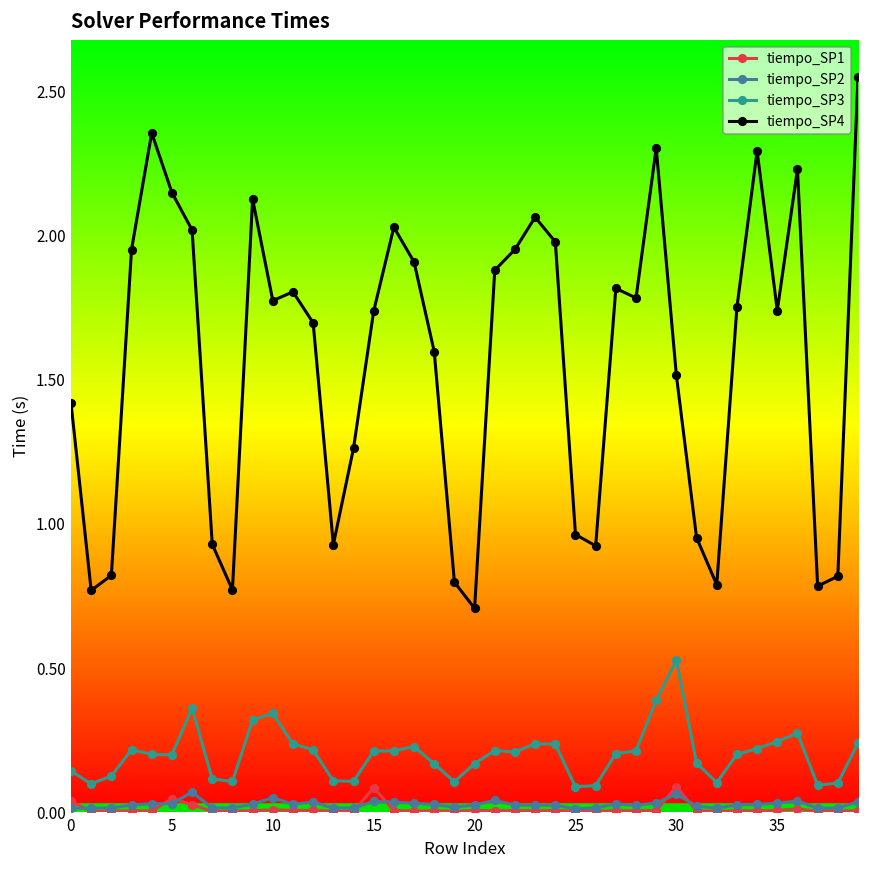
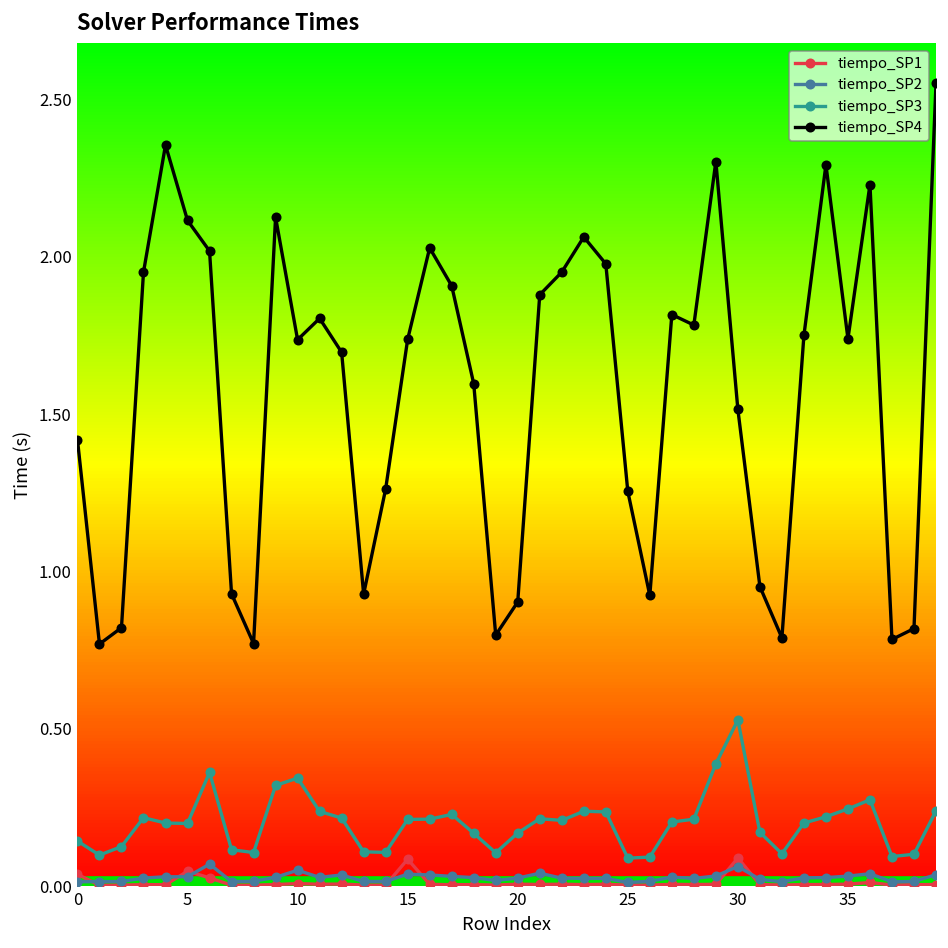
tiempo_SP4, 5: 2.15 -> 2.12
tiempo_SP4, 10: 1.77 -> 1.74
tiempo_SP4, 20: 0.71 -> 0.90
tiempo_SP4, 25: 0.96 -> 1.25
